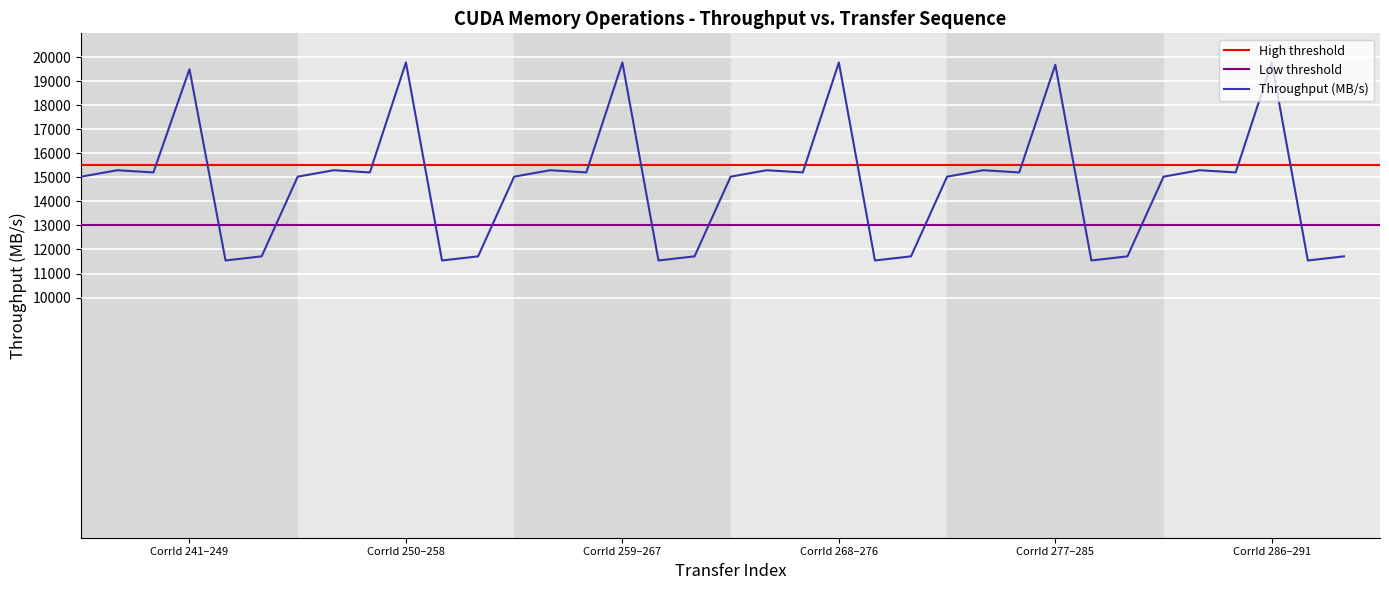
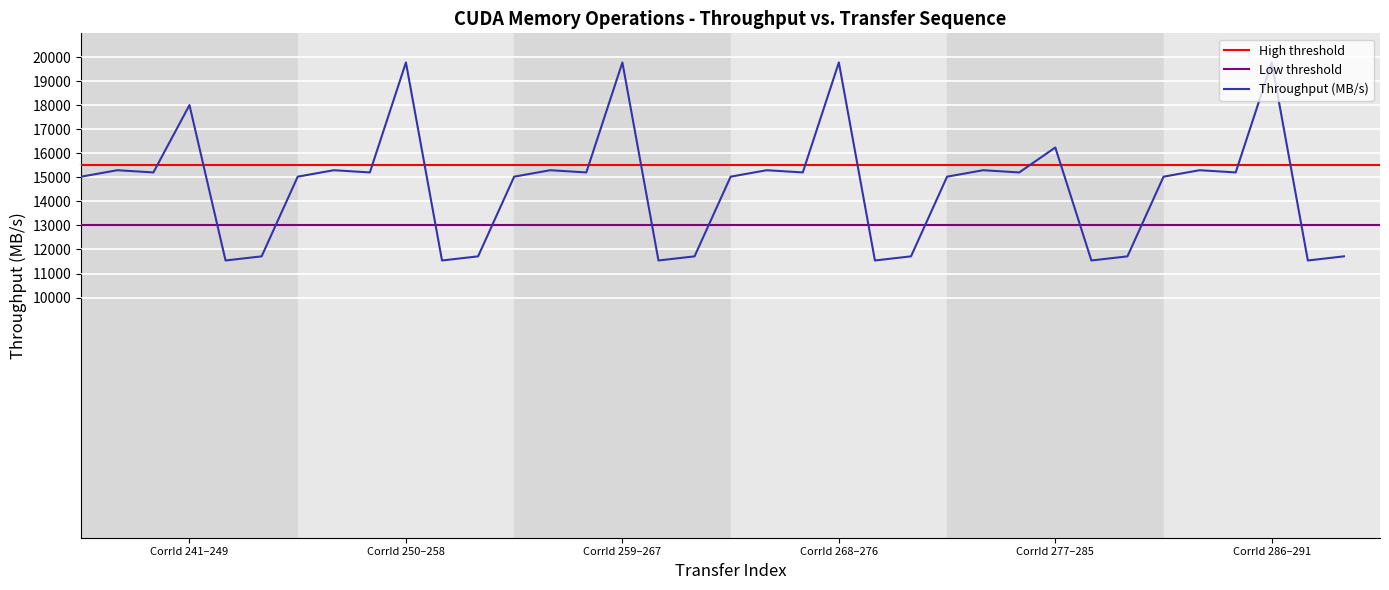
CorrId 241–249: 19500 -> 18000
CorrId 277–285: 19700 -> 16200
